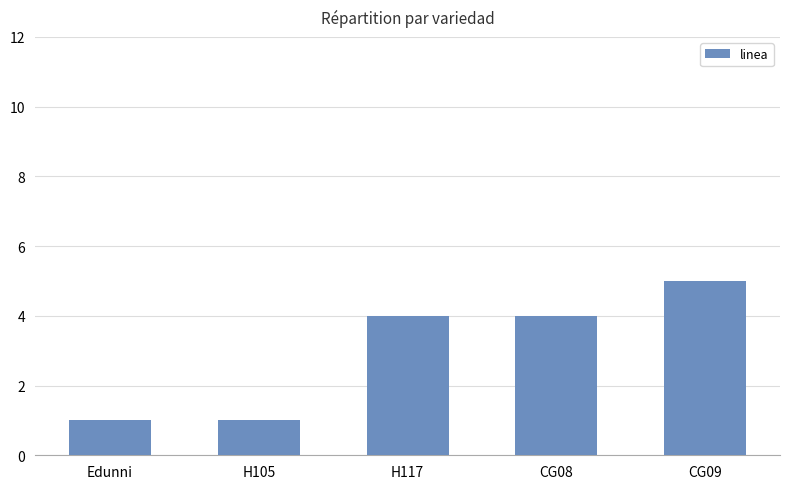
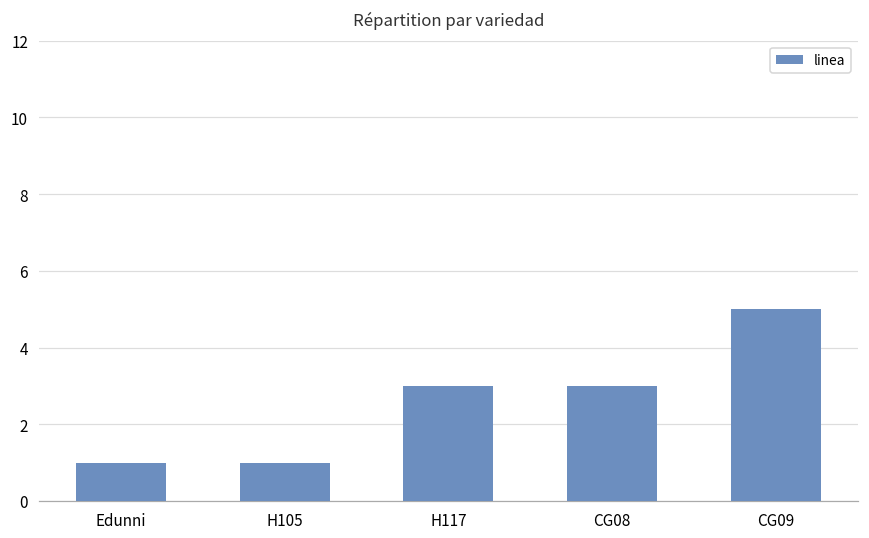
H117: 4 -> 3
CG08: 4 -> 3
